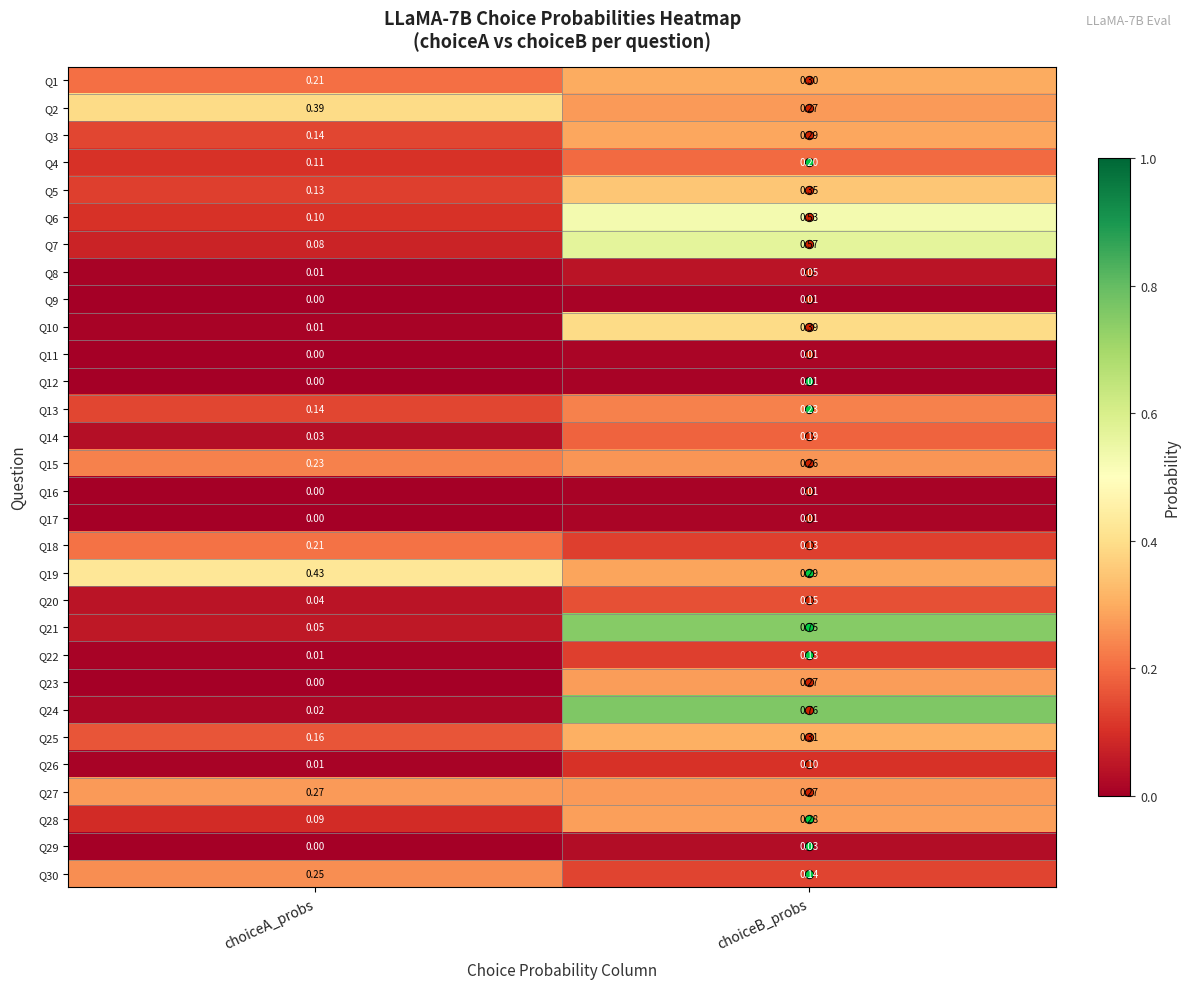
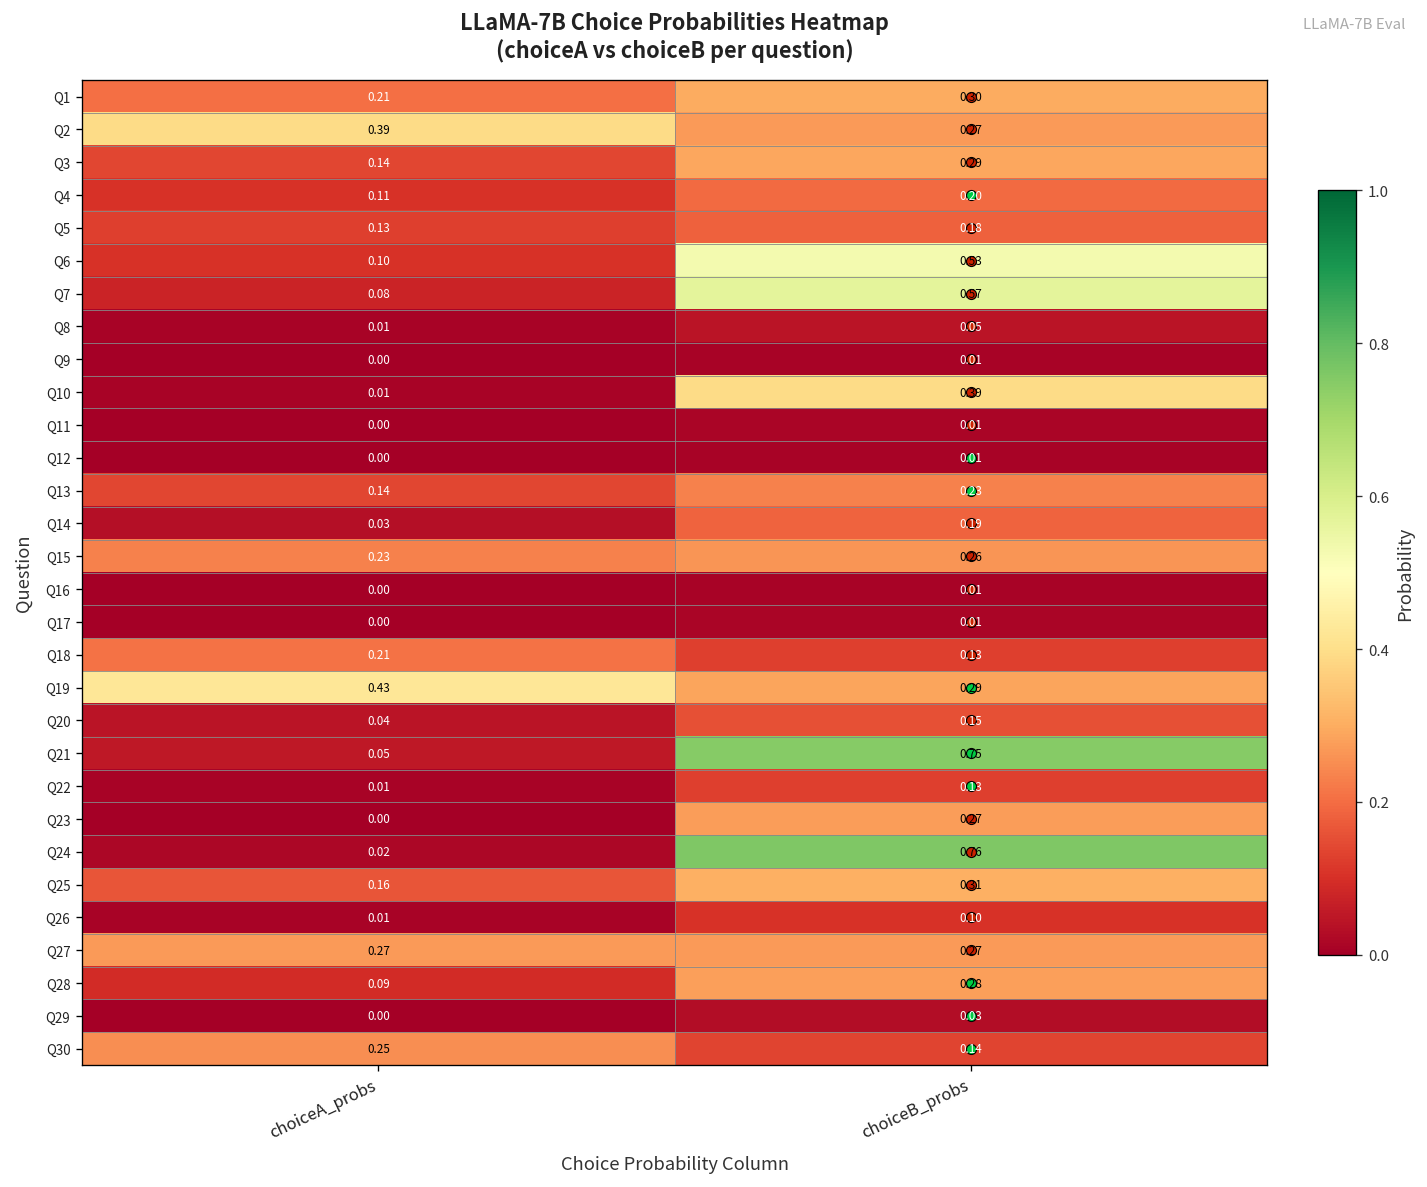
Q5, choiceB_probs: 0.35 -> 0.18
